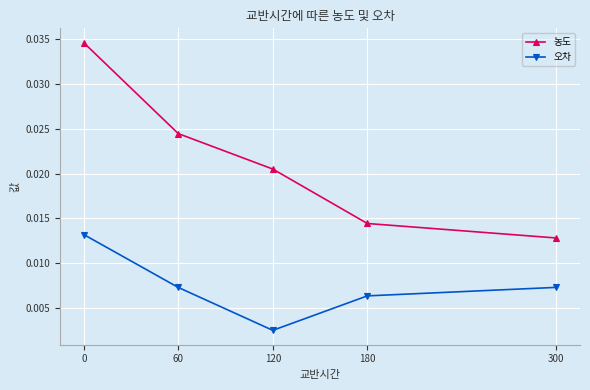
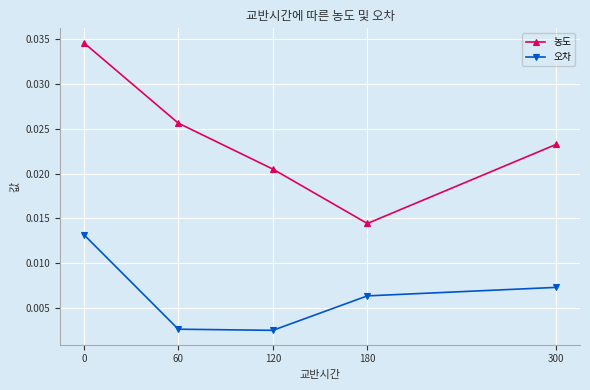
농도, 60: 0.024 -> 0.026
오차, 60: 0.007 -> 0.003
농도, 300: 0.013 -> 0.023
